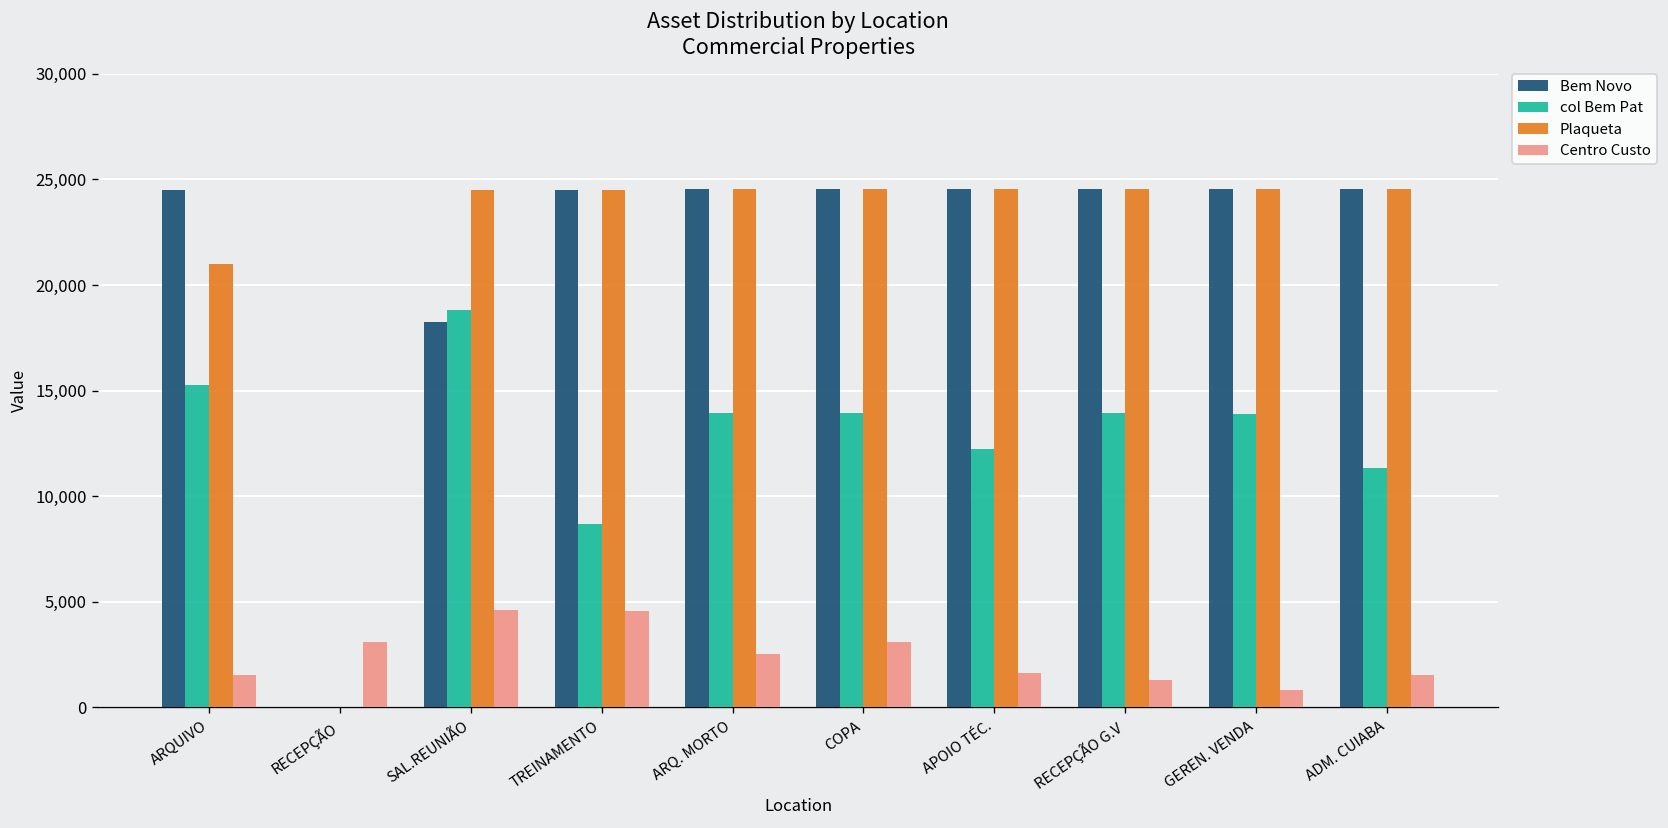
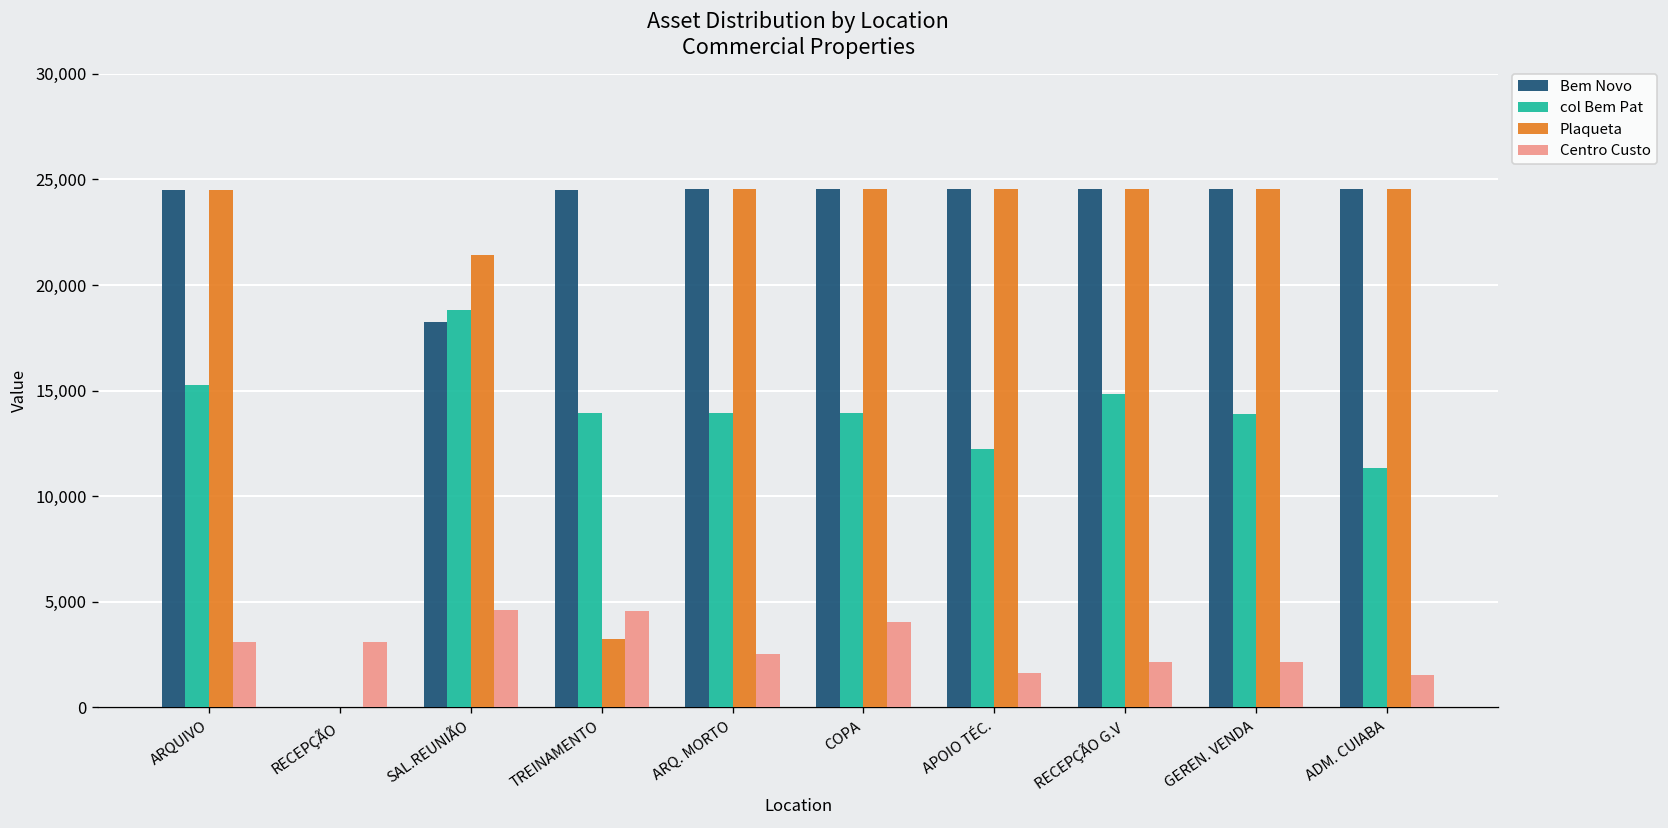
Plaqueta, ARQUIVO: 21,000 -> 24,500
Centro Custo, ARQUIVO: 1,500 -> 3,100
Plaqueta, SAL.REUNIÃO: 24,500 -> 21,400
col Bem Pat, TREINAMENTO: 8,700 -> 13,900
Plaqueta, TREINAMENTO: 24,500 -> 3,300
Centro Custo, COPA: 3,100 -> 4,000
col Bem Pat, RECEPÇÃO G.V: 13,900 -> 14,800
Centro Custo, RECEPÇÃO G.V: 1,300 -> 2,100
Centro Custo, GEREN. VENDA: 800 -> 2,100
